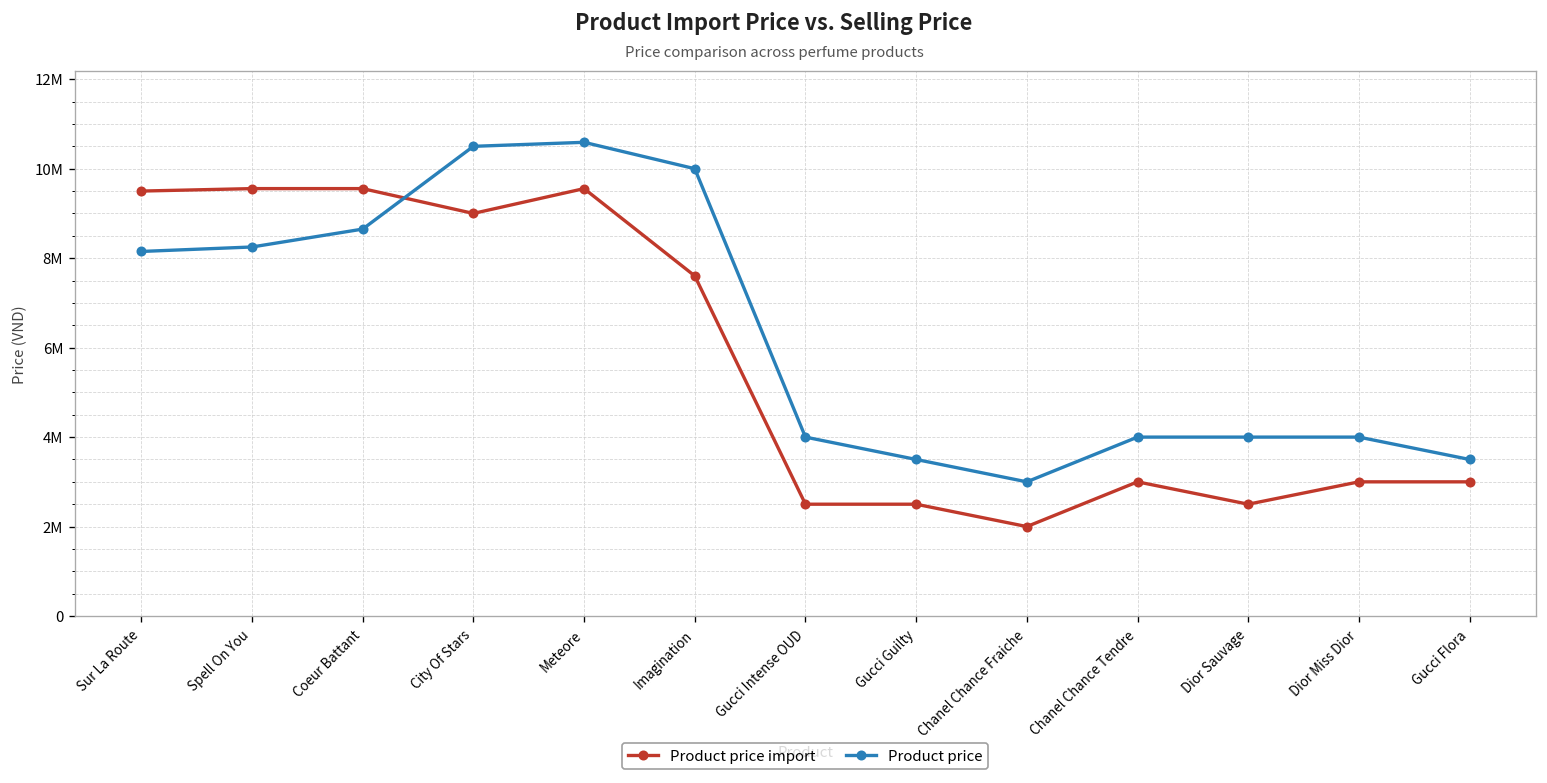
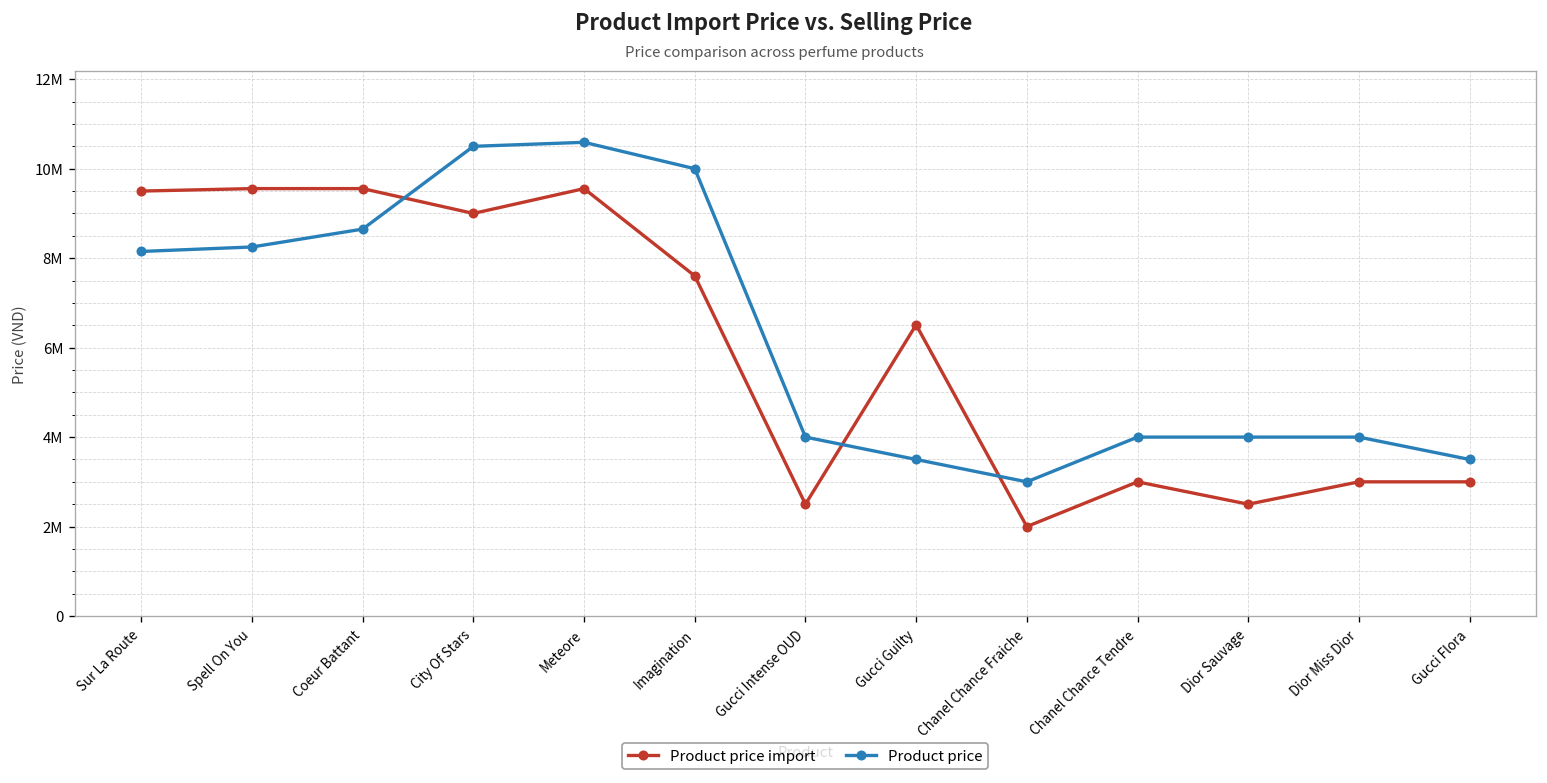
Product price import, Gucci Guilty: 2500000 -> 6500000
